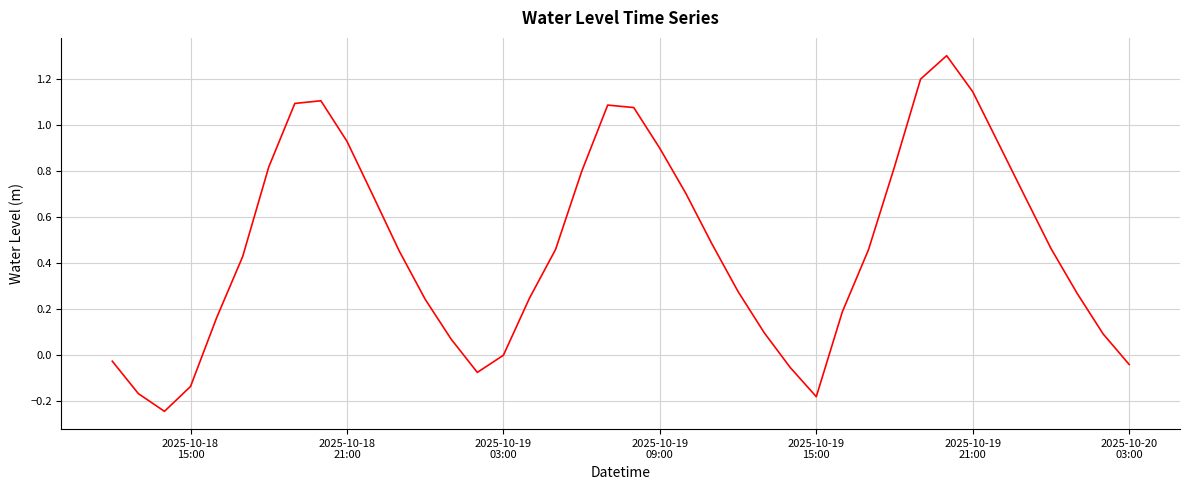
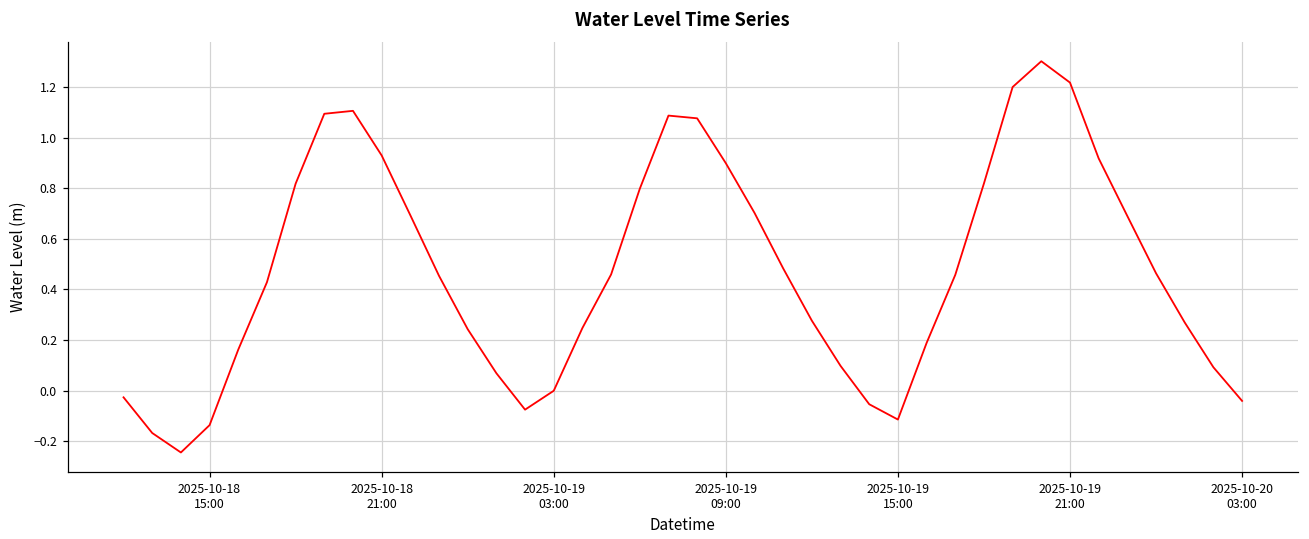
2025-10-19 15:00: -0.18 -> -0.11
2025-10-19 21:00: 1.15 -> 1.22
